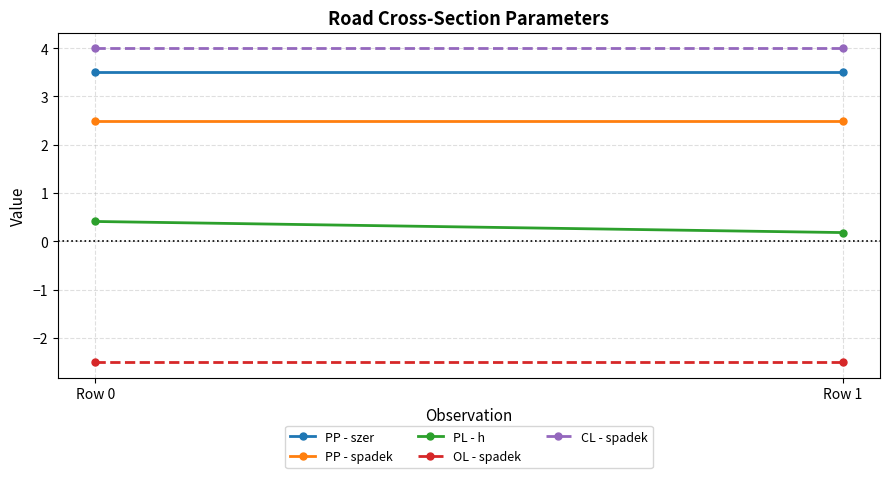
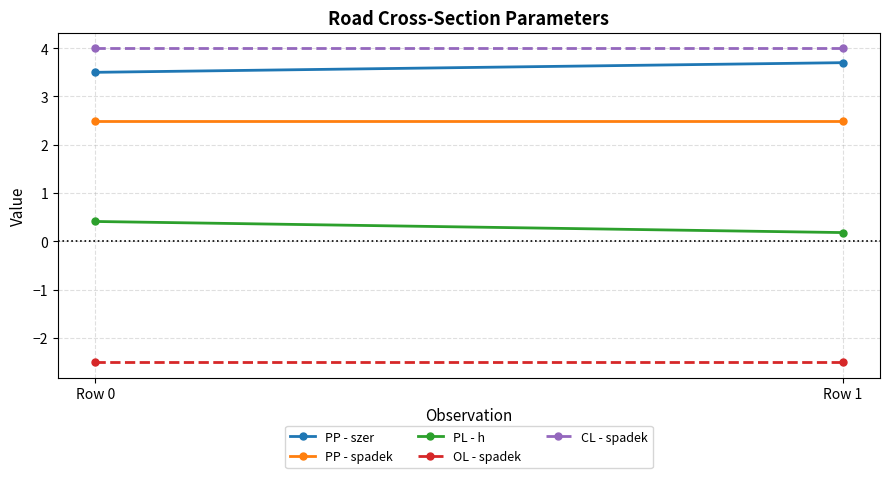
PP - szer, Row 1: 3.5 -> 3.7
